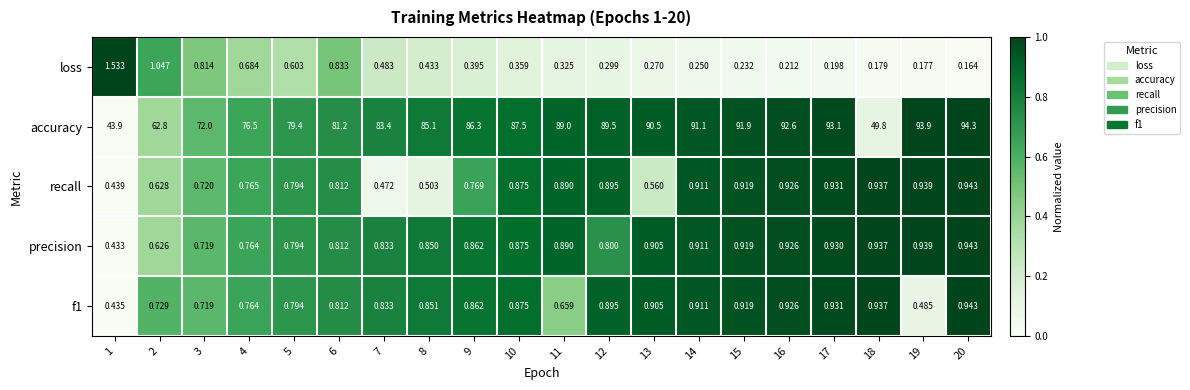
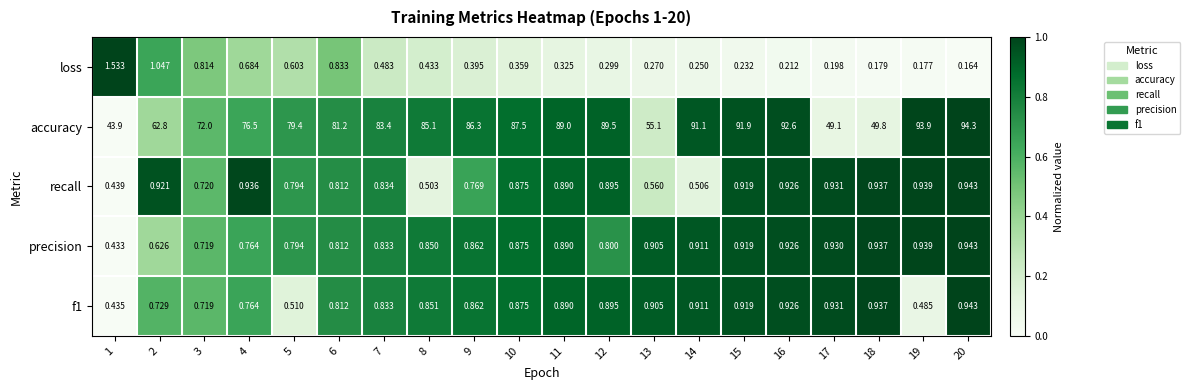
accuracy, 13: 90.5 -> 55.1
accuracy, 17: 93.1 -> 49.1
recall, 2: 0.628 -> 0.921
recall, 4: 0.765 -> 0.936
recall, 7: 0.472 -> 0.834
recall, 14: 0.911 -> 0.506
f1, 5: 0.794 -> 0.510
f1, 11: 0.659 -> 0.890
